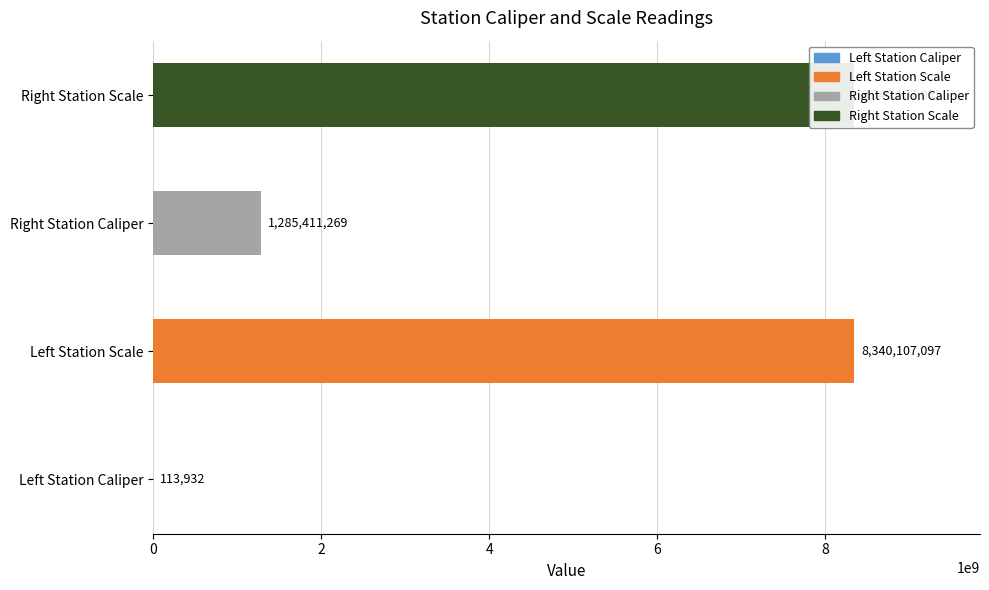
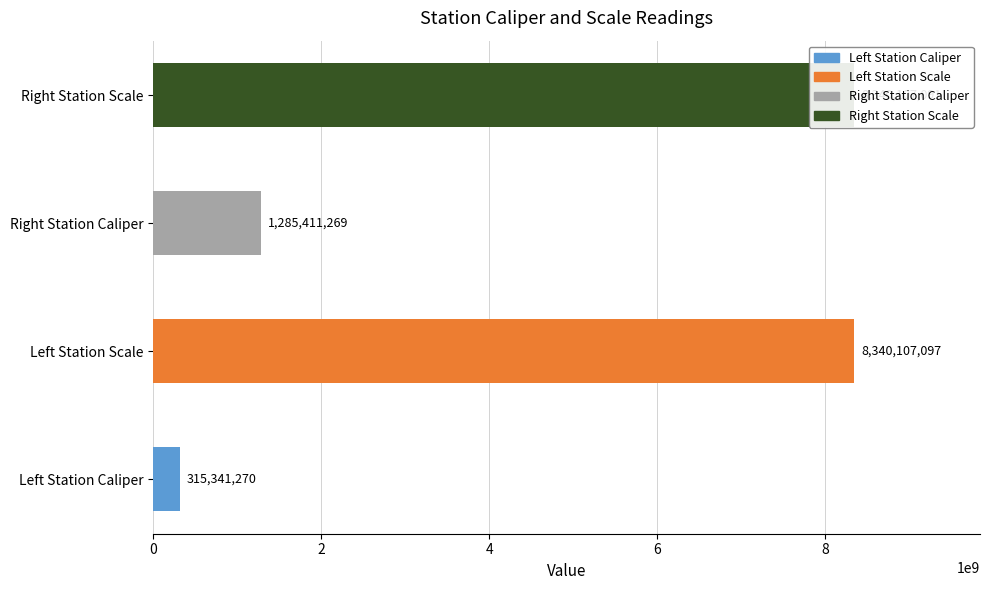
Left Station Caliper: 113,932 -> 315,341,270
